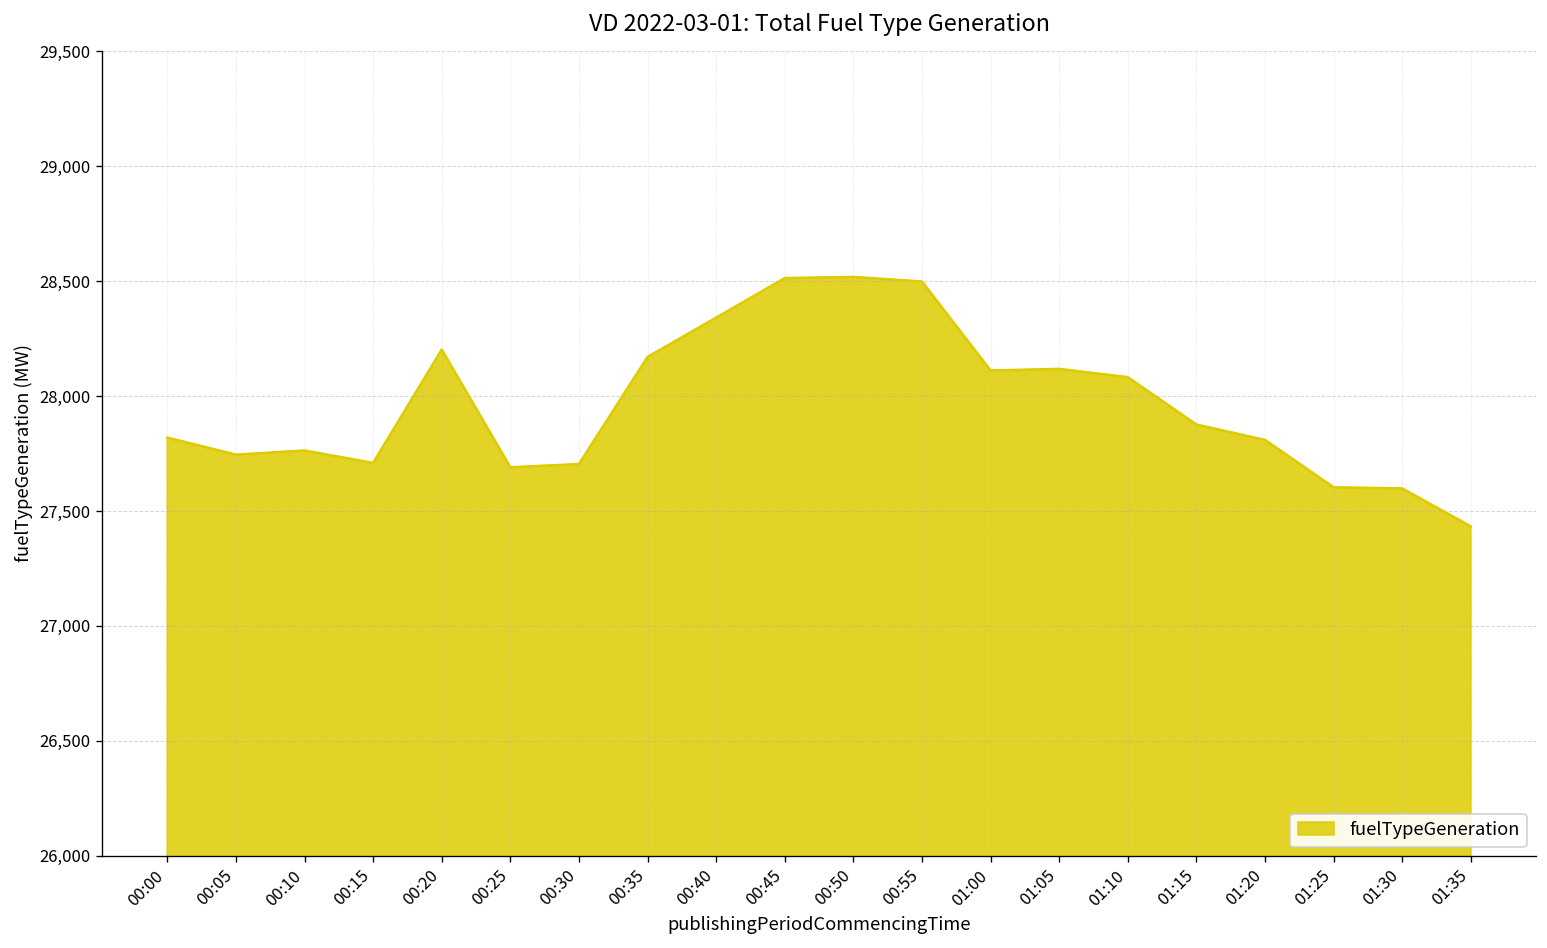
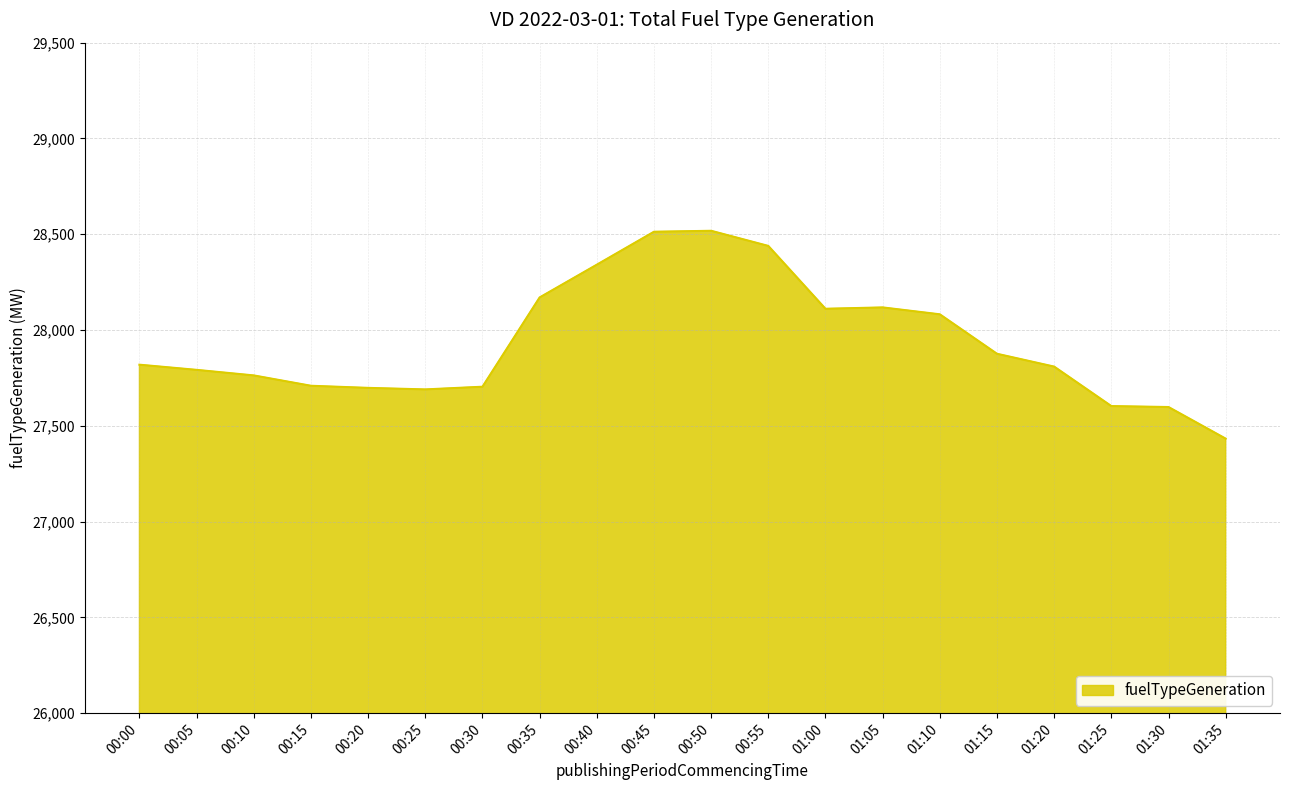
00:05: 27,750 -> 27,790
00:20: 28,200 -> 27,700
00:55: 28,500 -> 28,440
